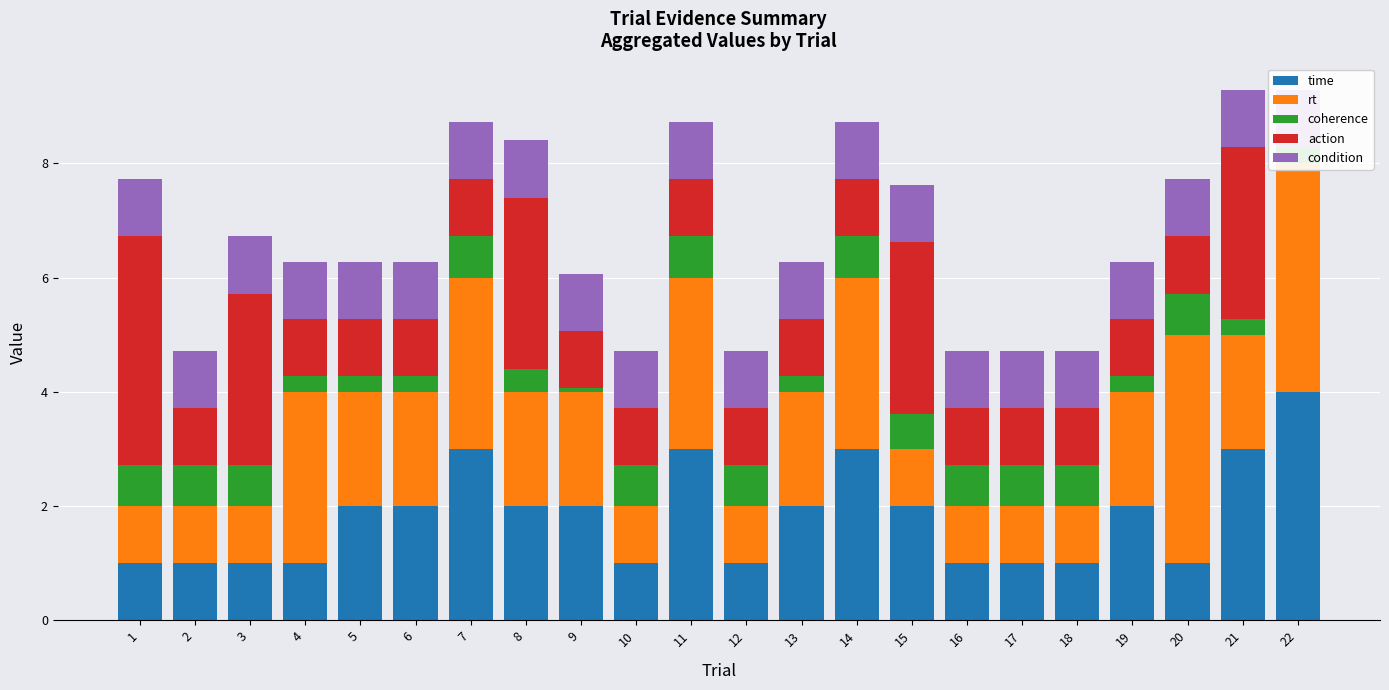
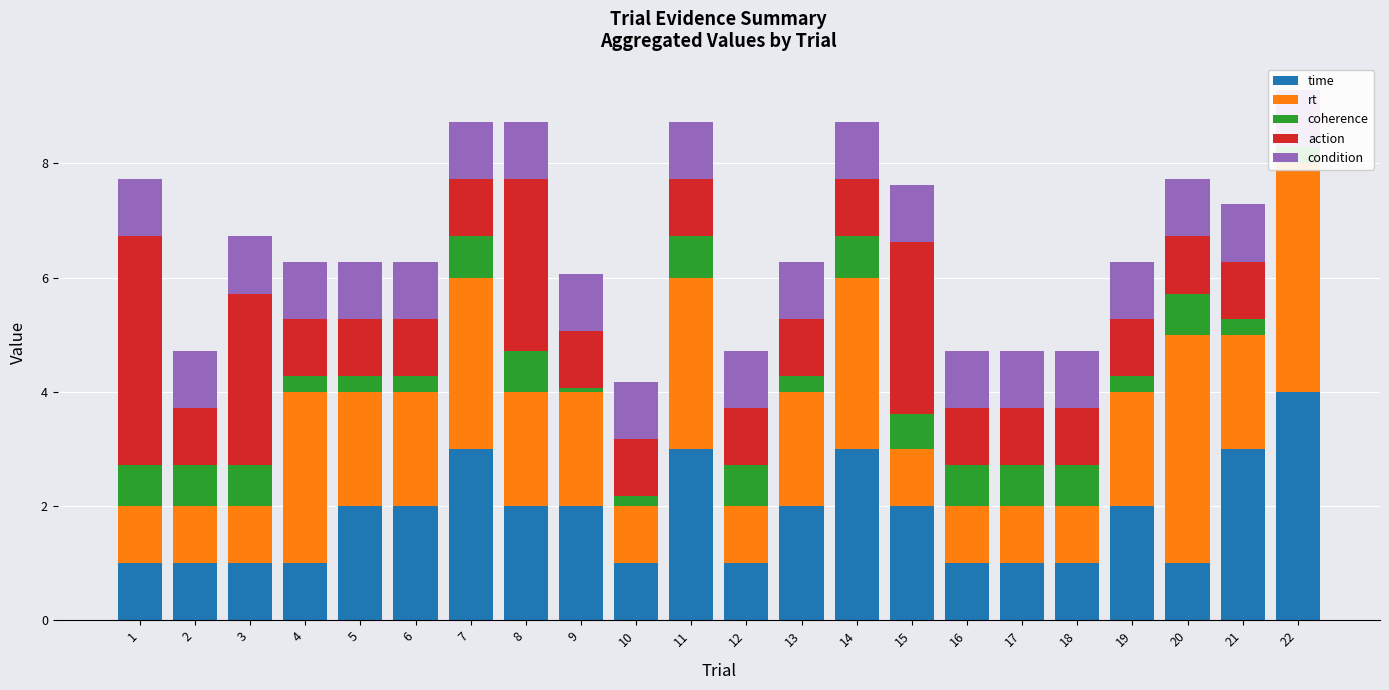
coherence, 8: 0.4 -> 0.7
coherence, 10: 0.7 -> 0.2
action, 21: 3 -> 1
